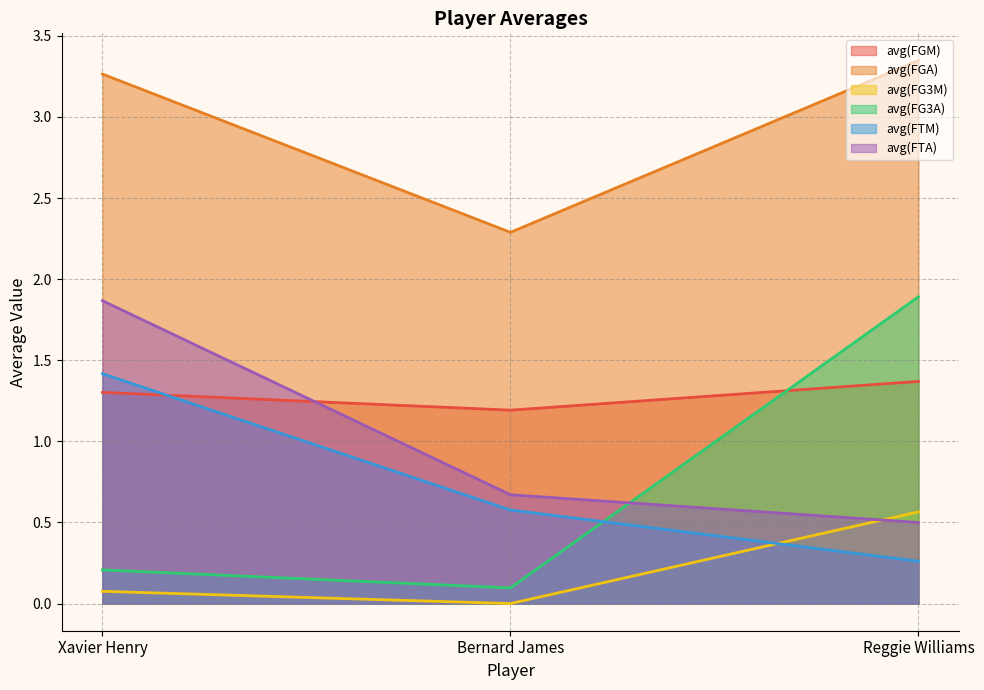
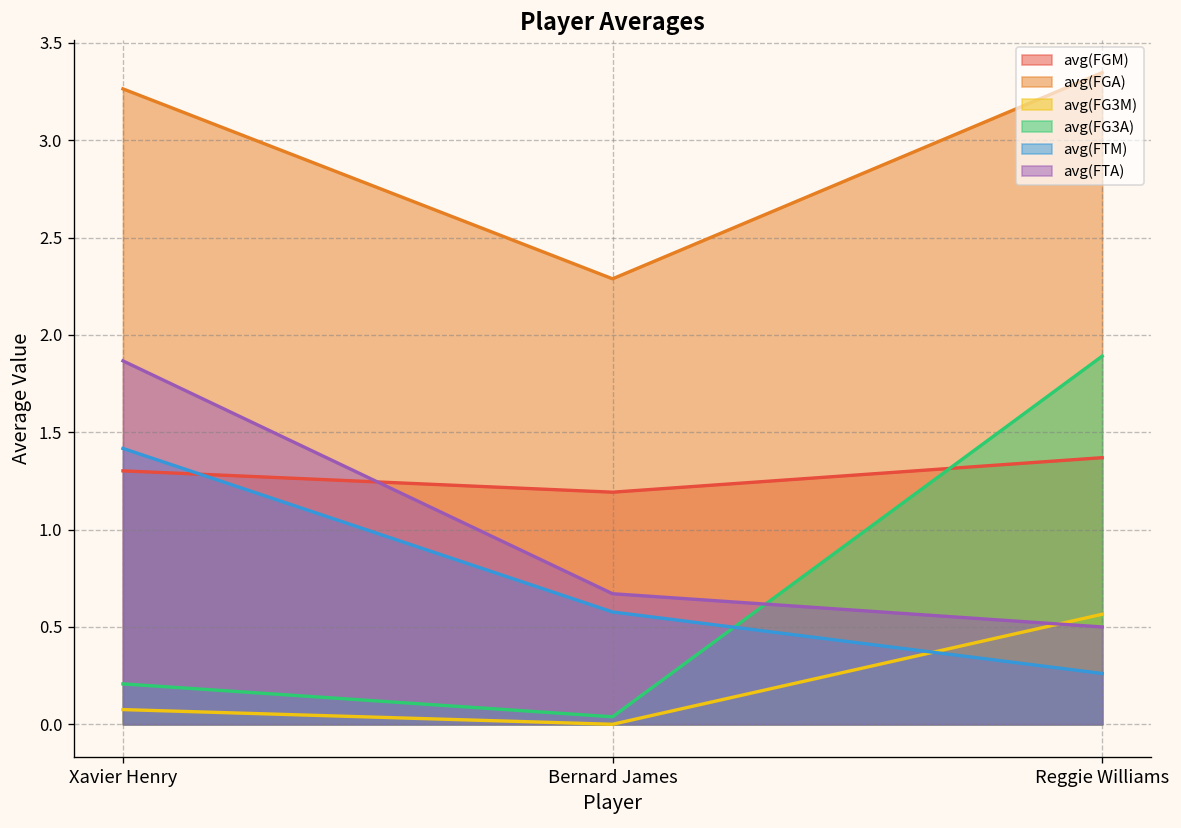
avg(FG3A), Bernard James: 0.10 -> 0.04
